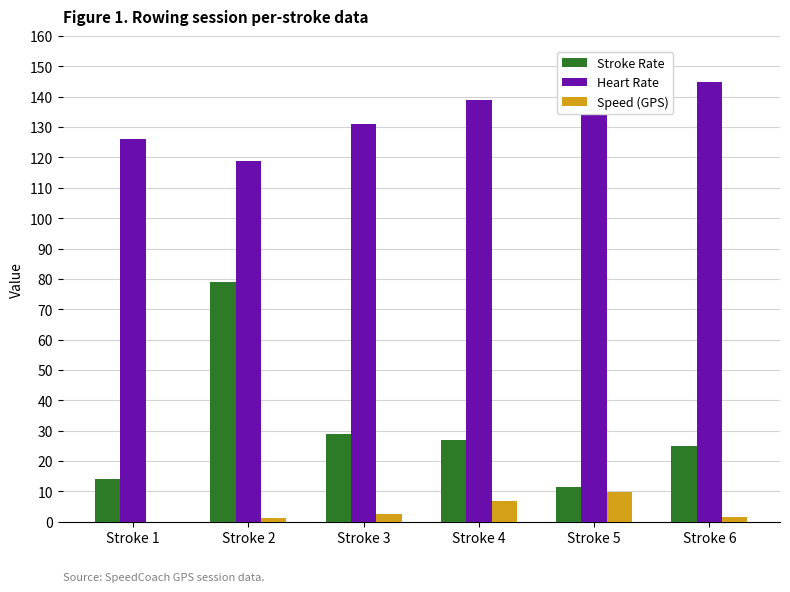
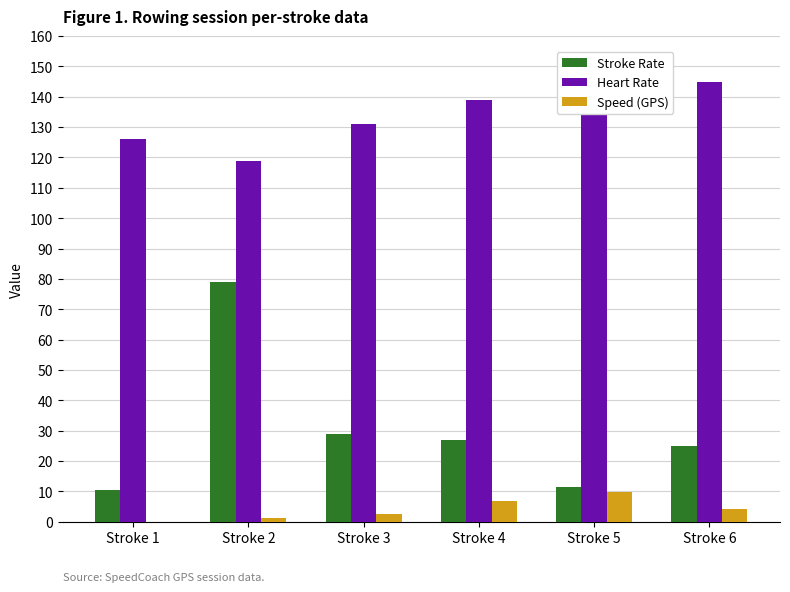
Stroke Rate, Stroke 1: 14 -> 11
Speed (GPS), Stroke 6: 1 -> 4
